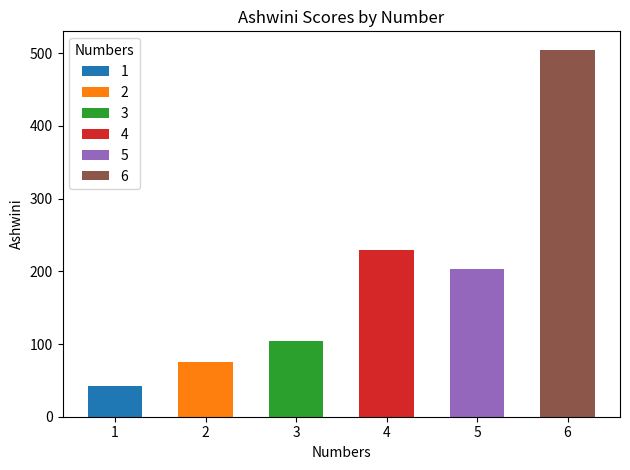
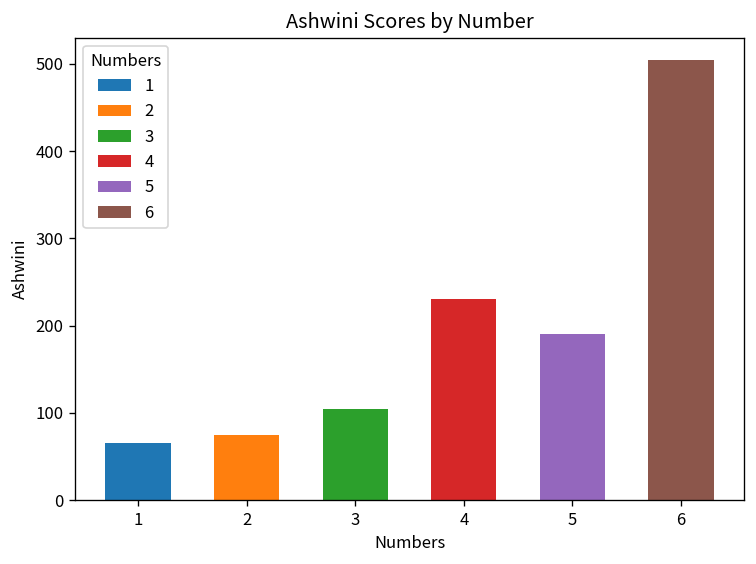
1: 40 -> 70
5: 200 -> 190
